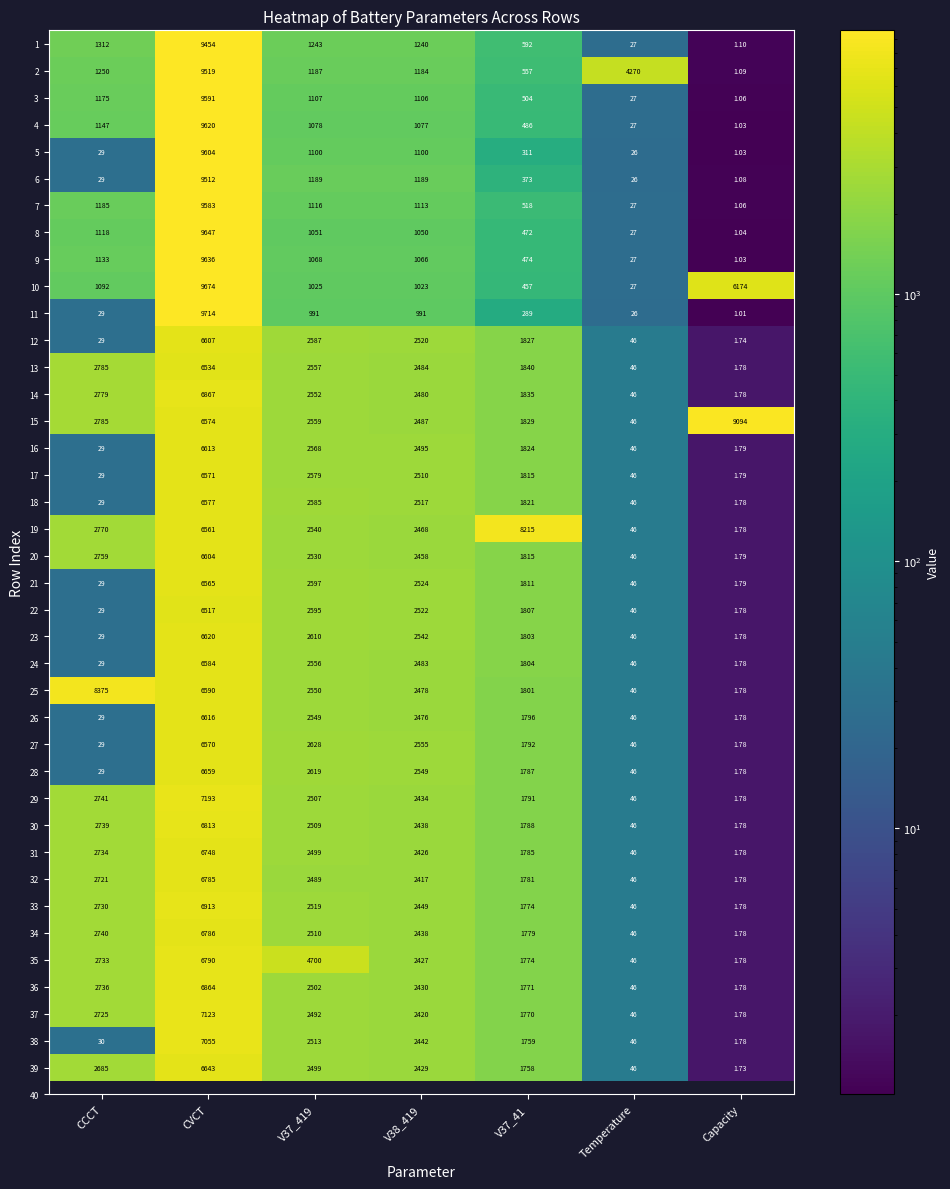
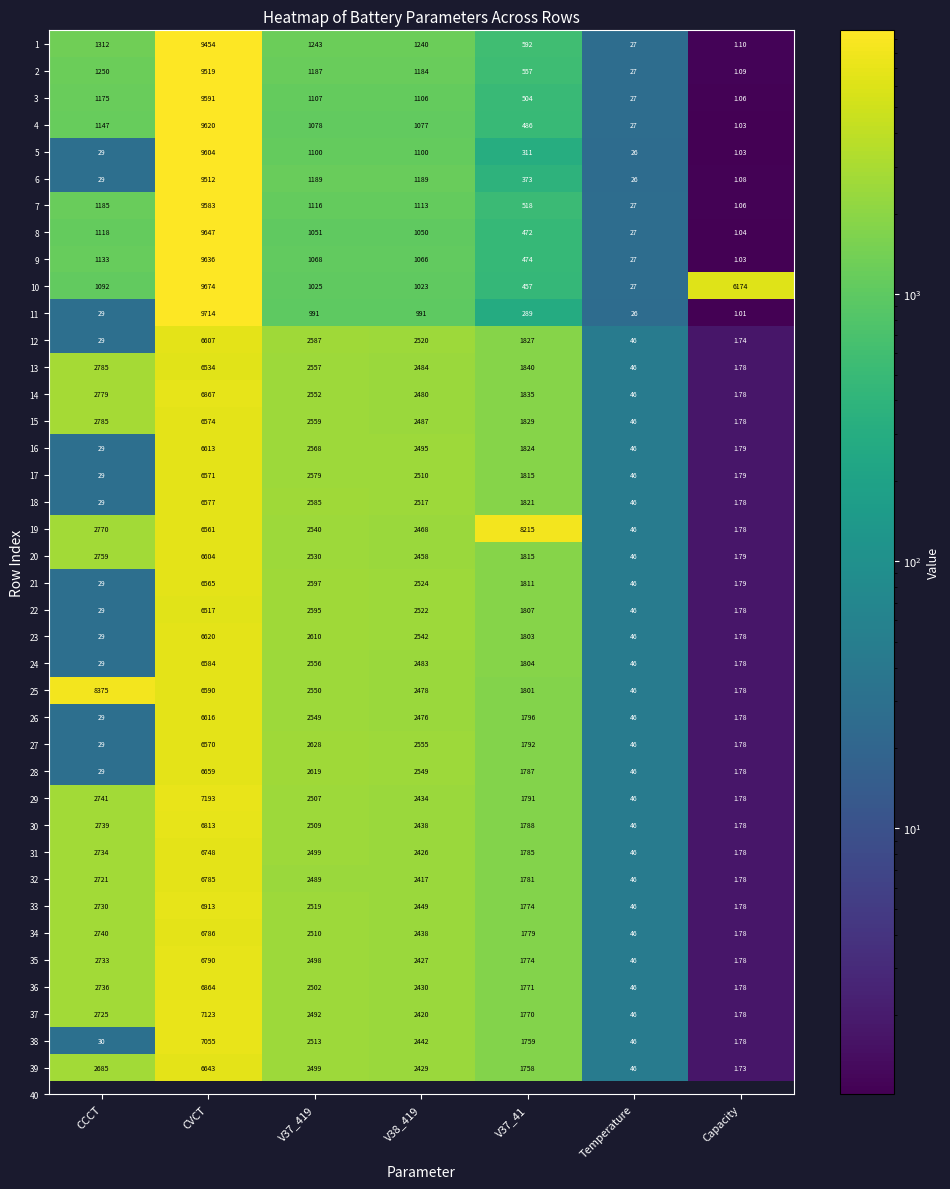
2, Temperature: 4270 -> 27
15, Capacity: 9094 -> 1.78
35, V37_419: 4700 -> 2498
